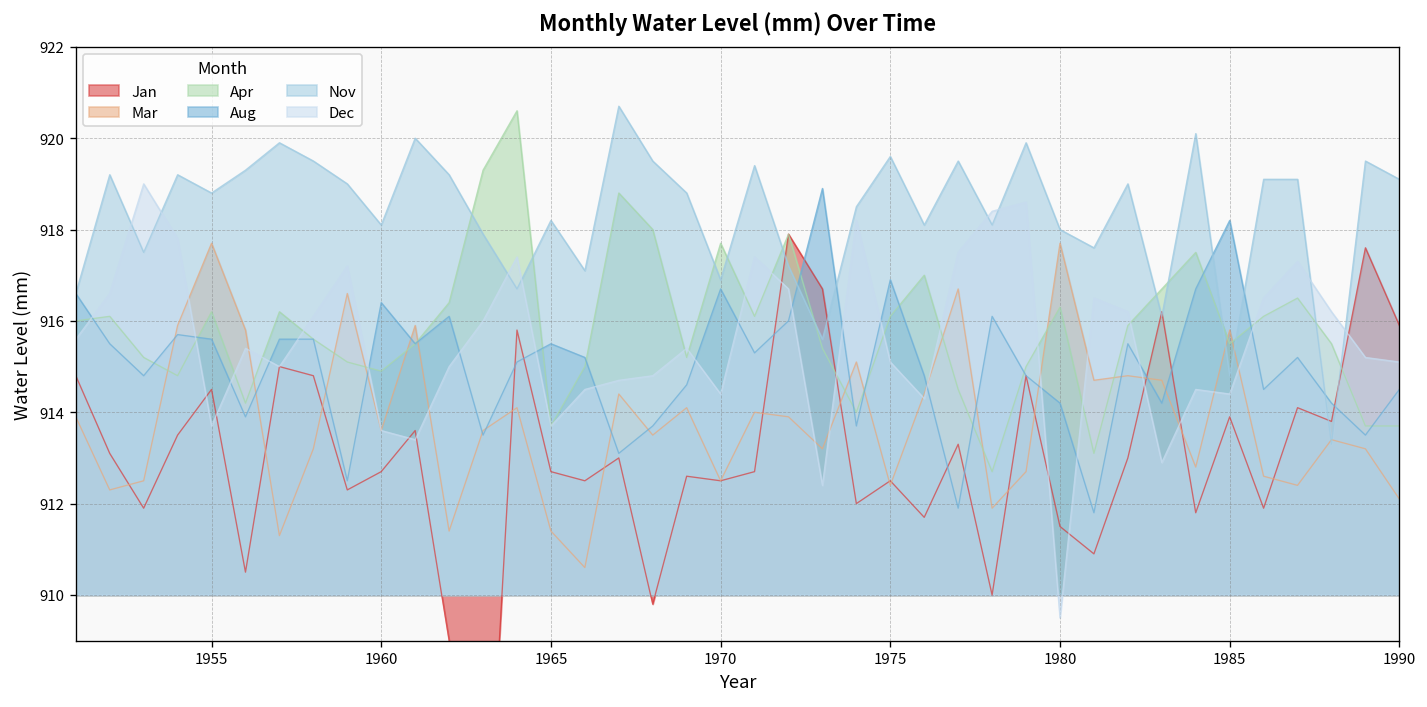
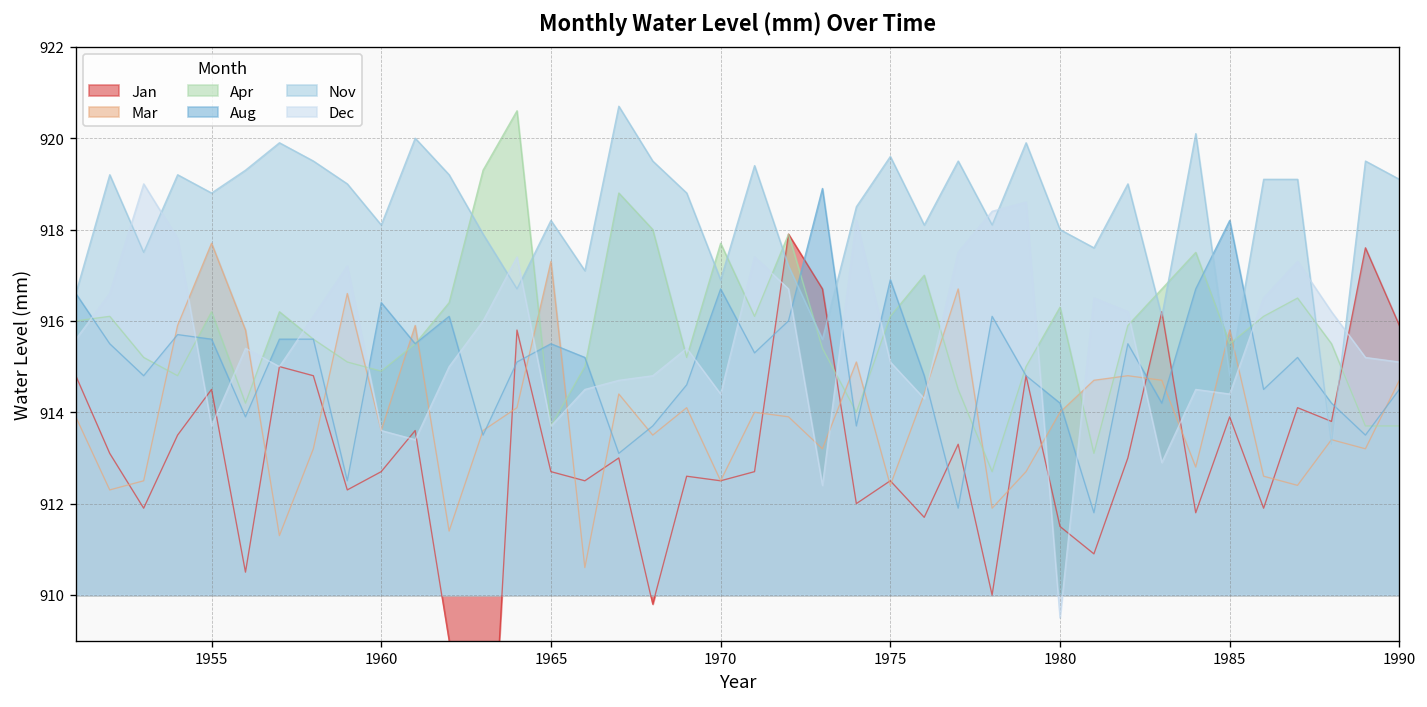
Mar, 1965: 911.4 -> 917.3
Mar, 1980: 917.7 -> 914.0
Mar, 1990: 912.1 -> 914.7
